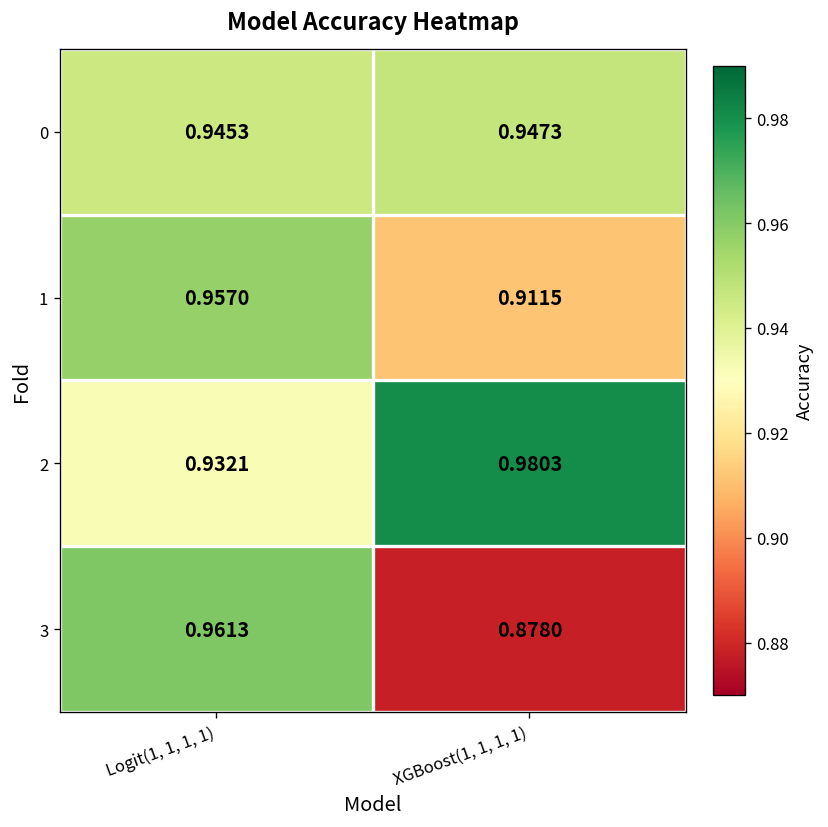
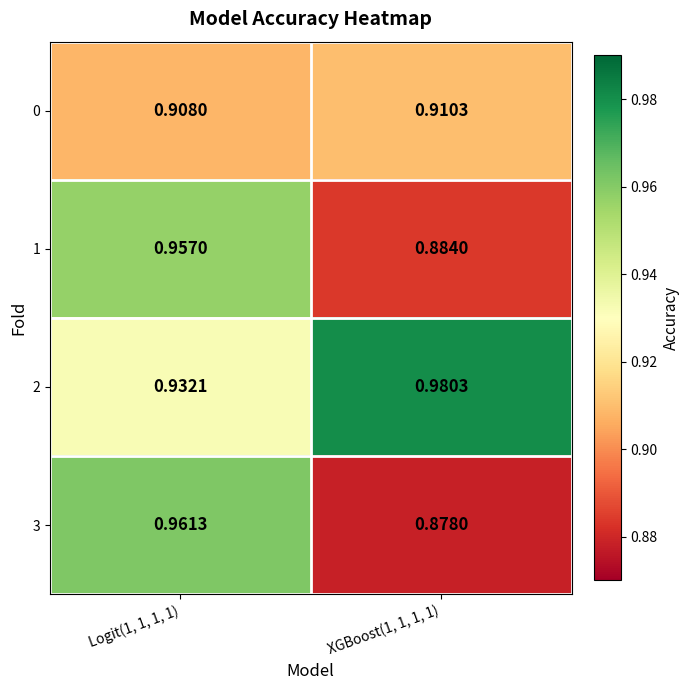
0, Logit(1, 1, 1, 1): 0.9453 -> 0.9080
0, XGBoost(1, 1, 1, 1): 0.9473 -> 0.9103
1, XGBoost(1, 1, 1, 1): 0.9115 -> 0.8840
